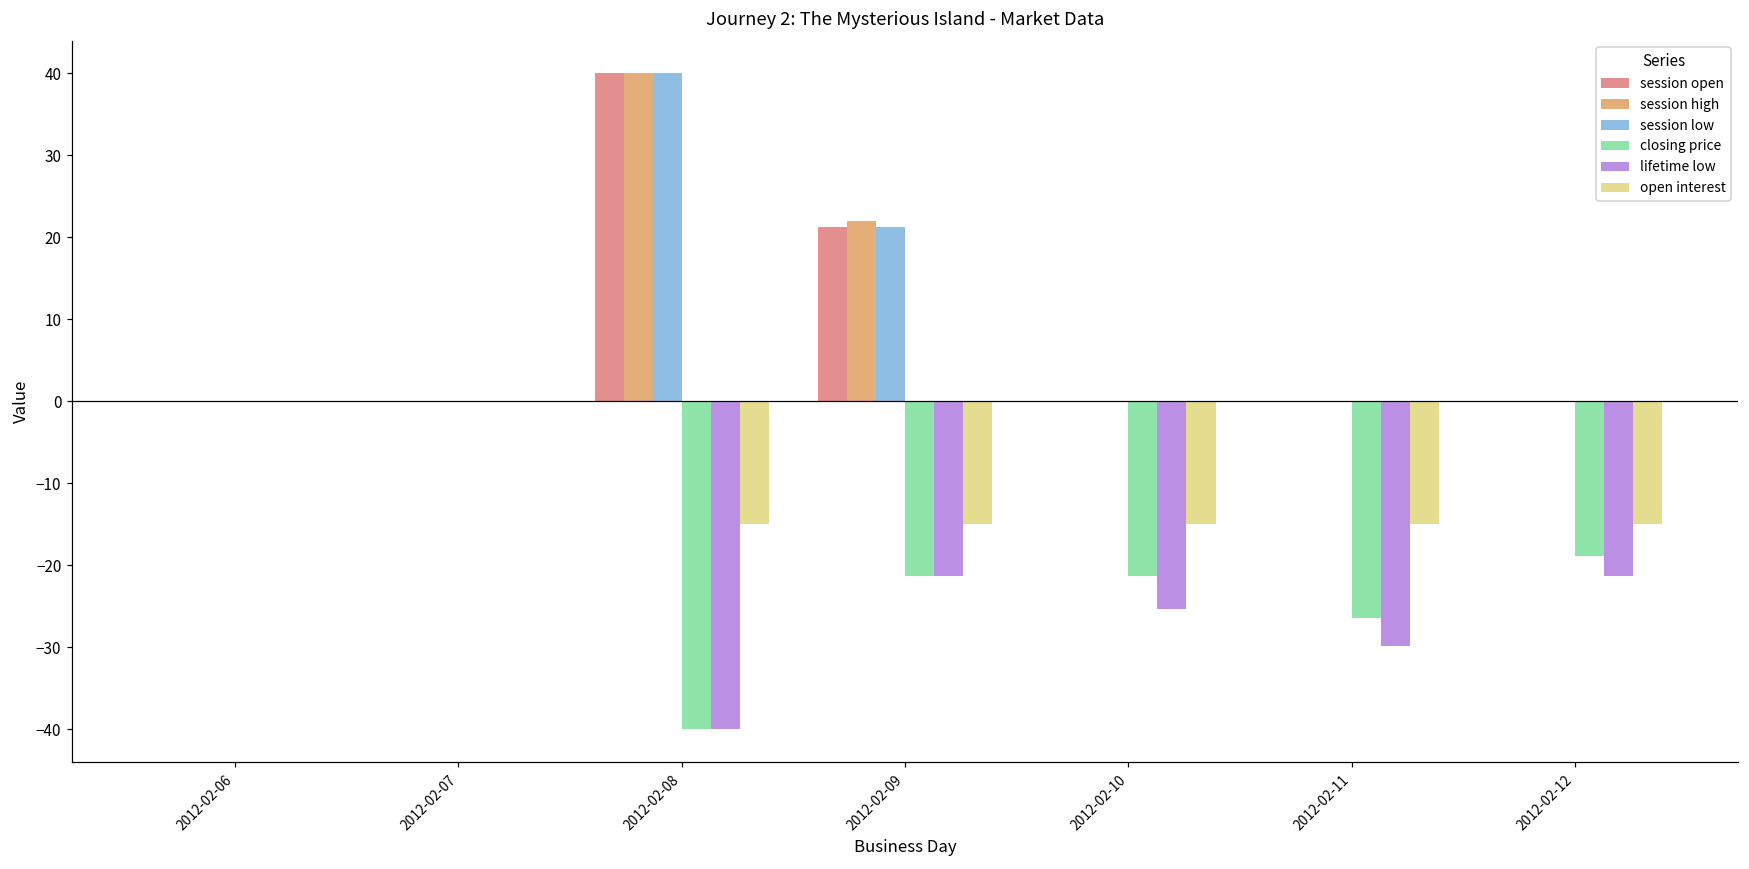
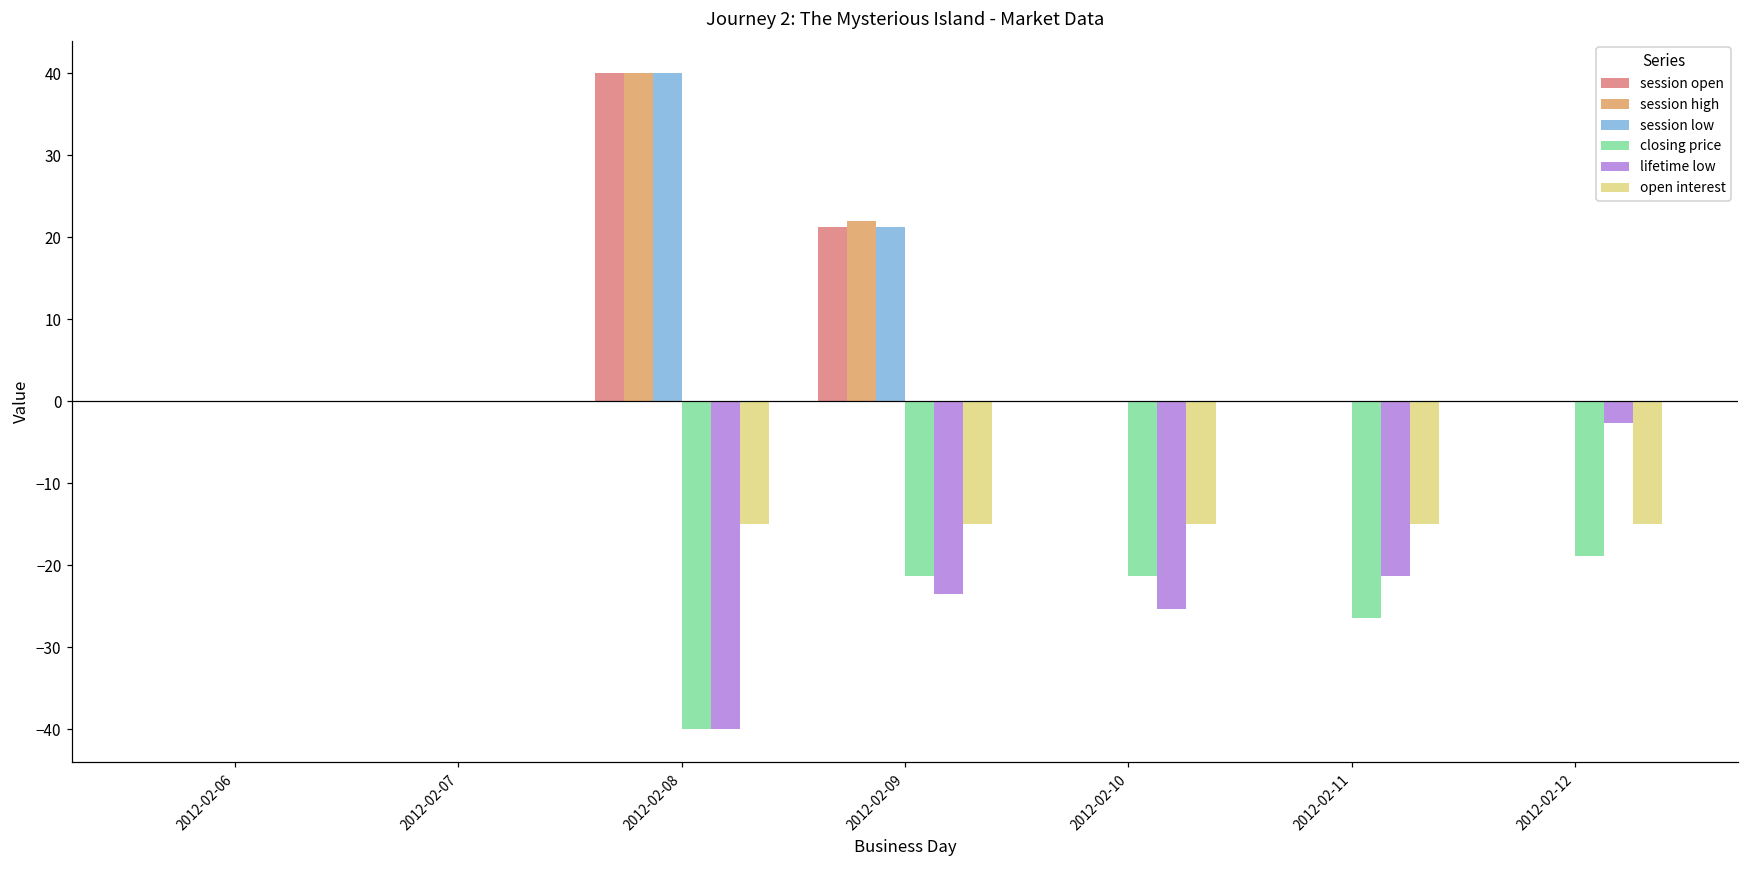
lifetime low, 2012-02-09: -21 -> -24
lifetime low, 2012-02-11: -30 -> -21
lifetime low, 2012-02-12: -21 -> -3
